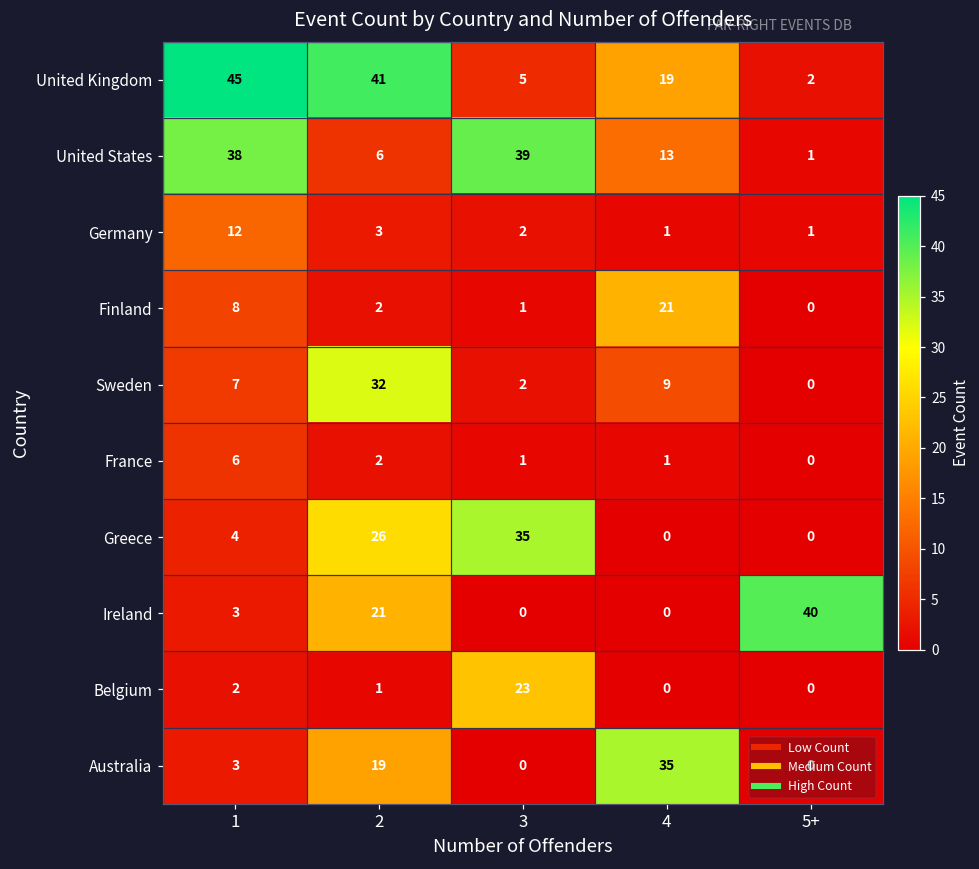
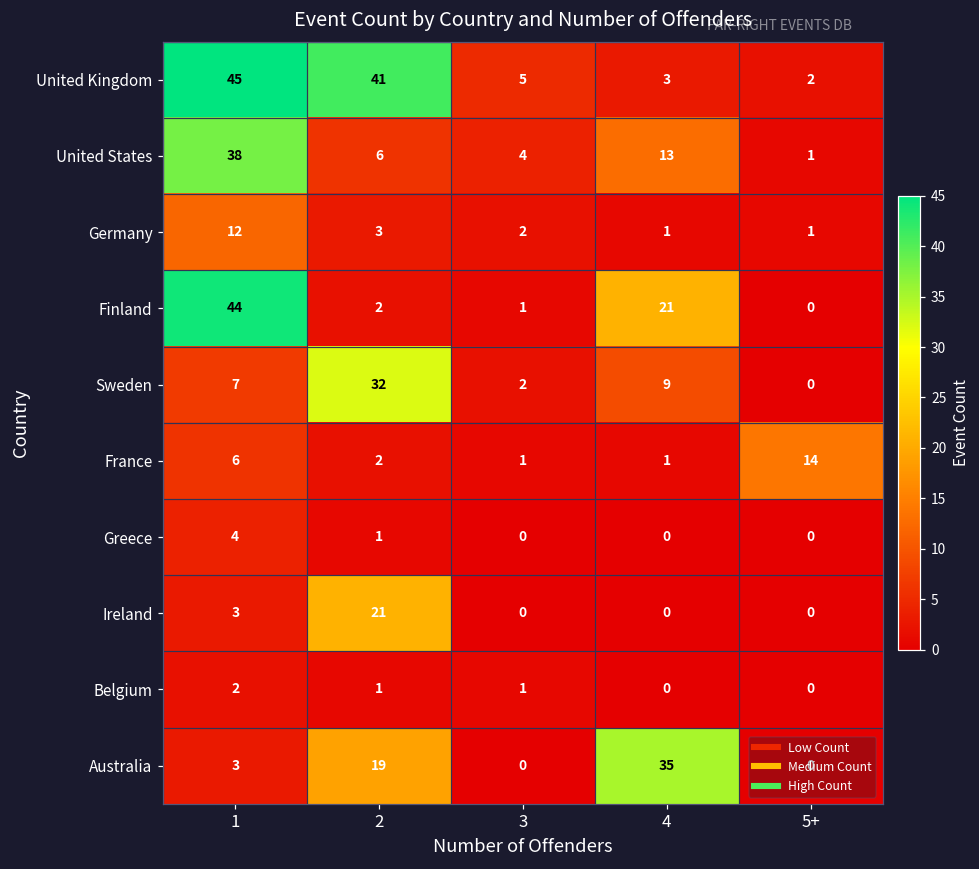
United Kingdom, 4: 19 -> 3
United States, 3: 39 -> 4
Finland, 1: 8 -> 44
France, 5+: 0 -> 14
Greece, 2: 26 -> 1
Greece, 3: 35 -> 0
Ireland, 5+: 40 -> 0
Belgium, 3: 23 -> 1
